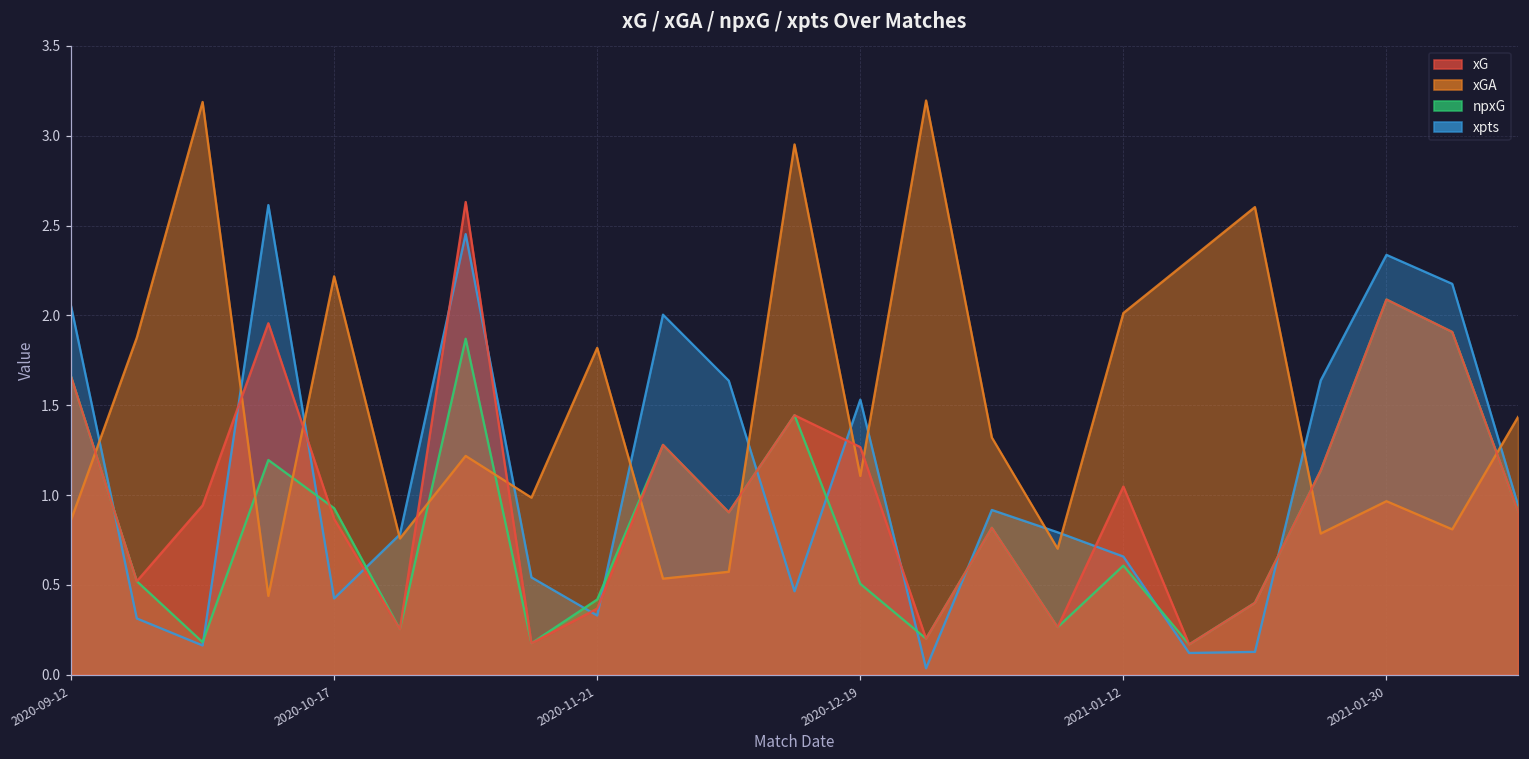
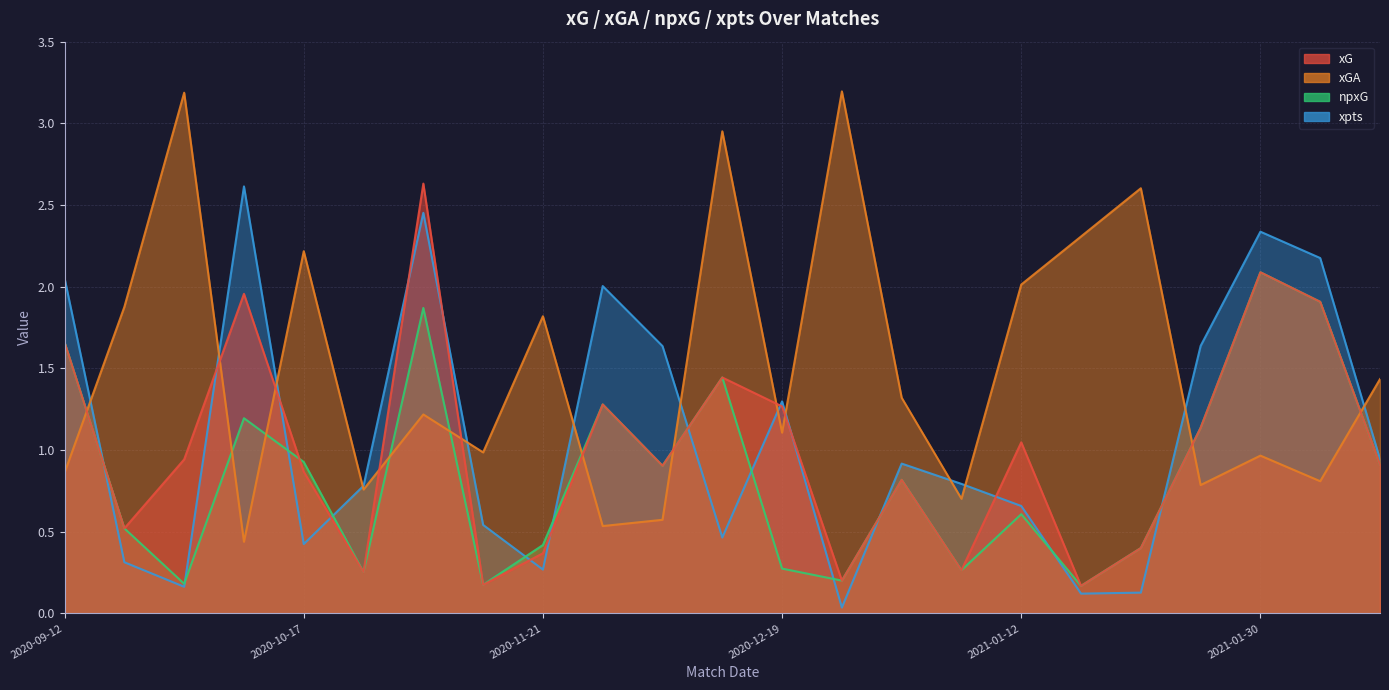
xpts, 2020-11-21: 0.33 -> 0.27
xpts, 2020-12-19: 1.53 -> 1.30
npxG, 2020-12-19: 0.51 -> 0.27
